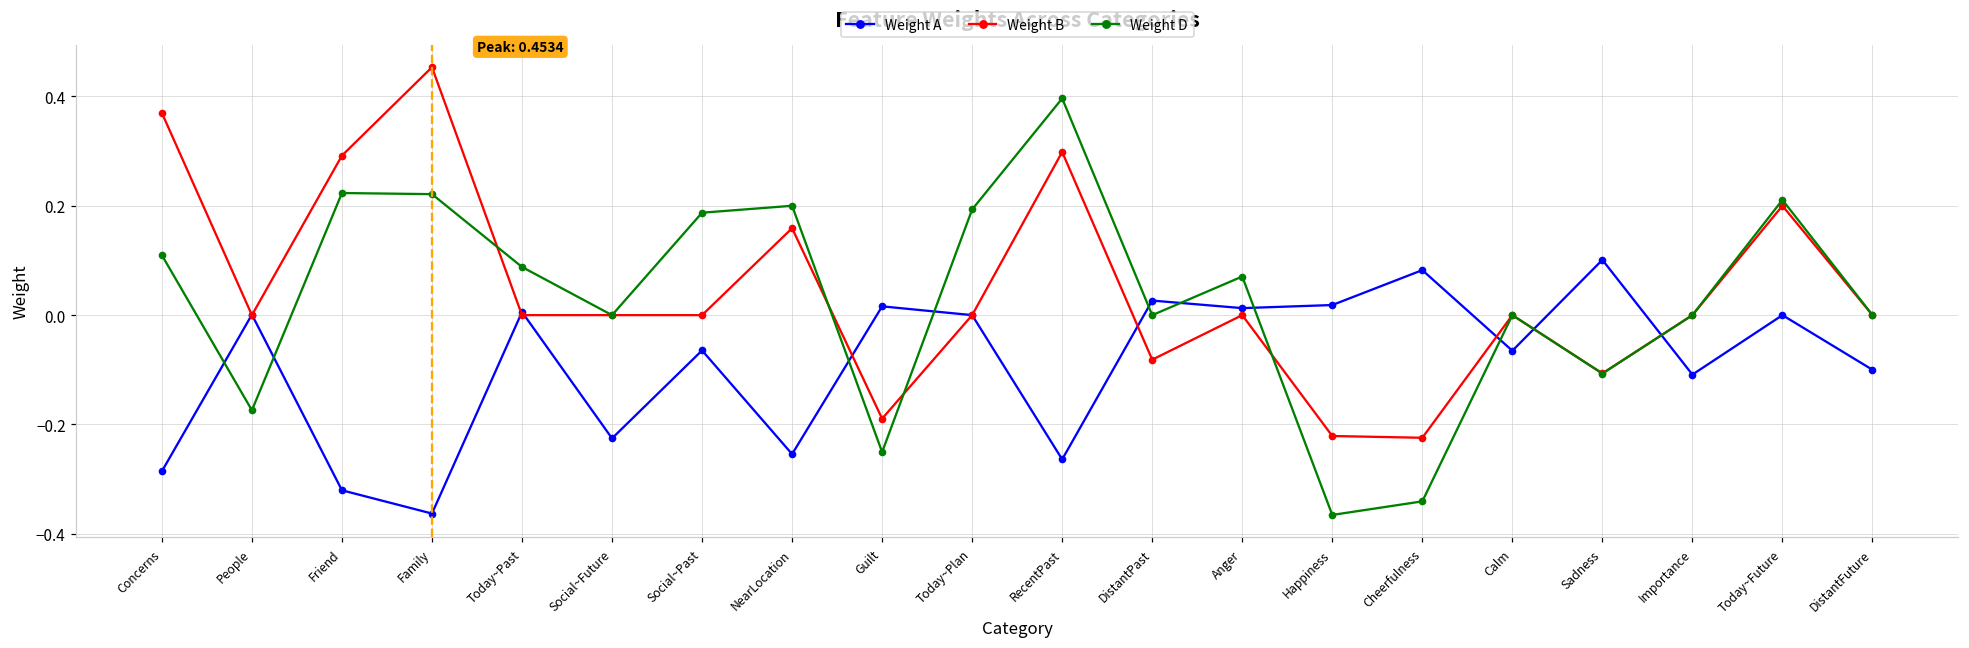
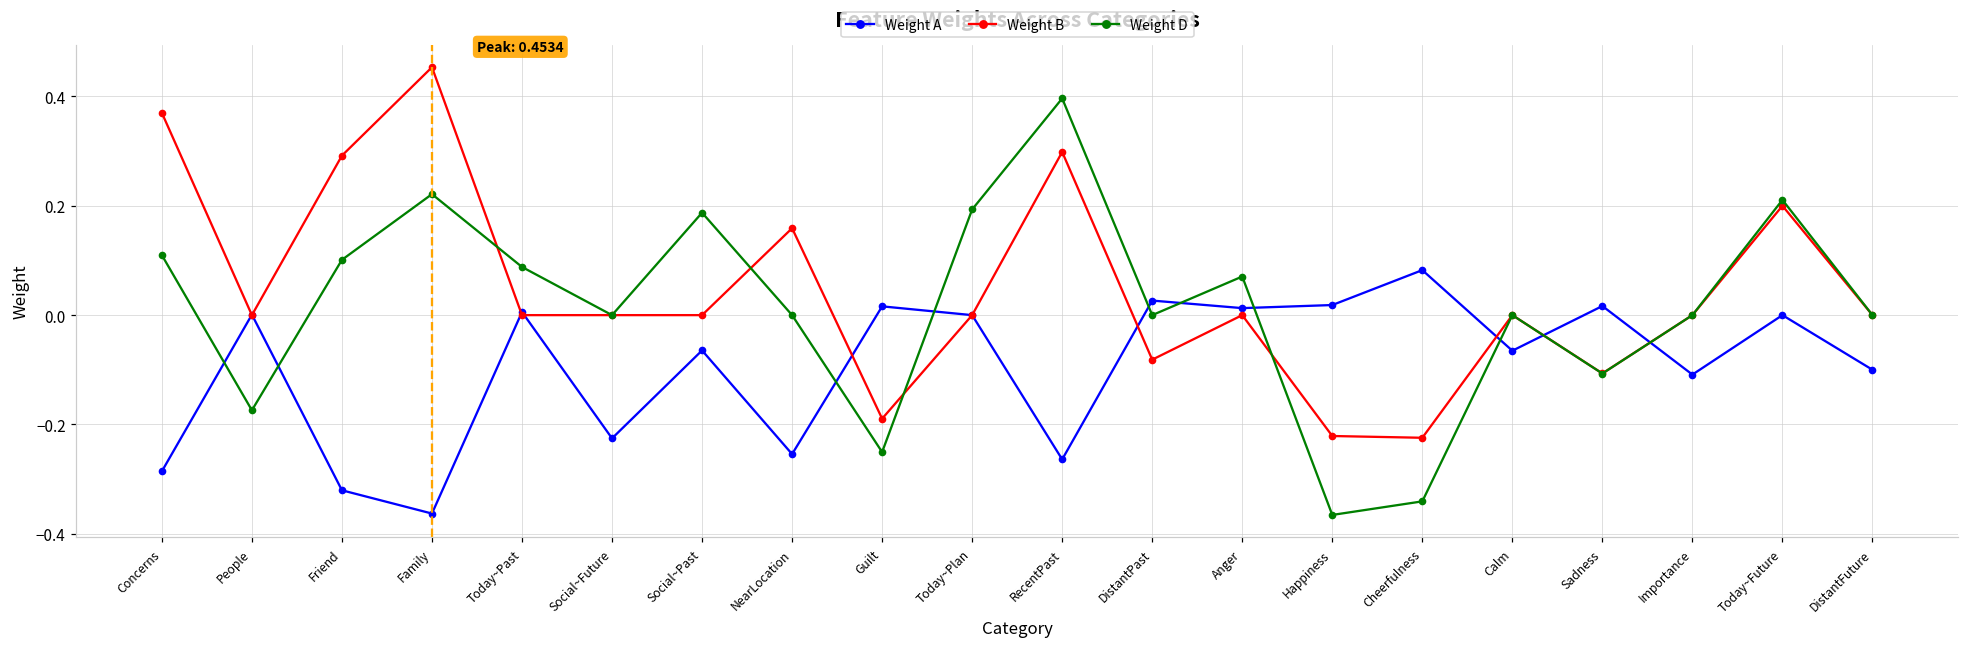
Weight D, Friend: 0.22 -> 0.10
Weight D, NearLocation: 0.2 -> 0.0
Weight A, Sadness: 0.10 -> 0.02
